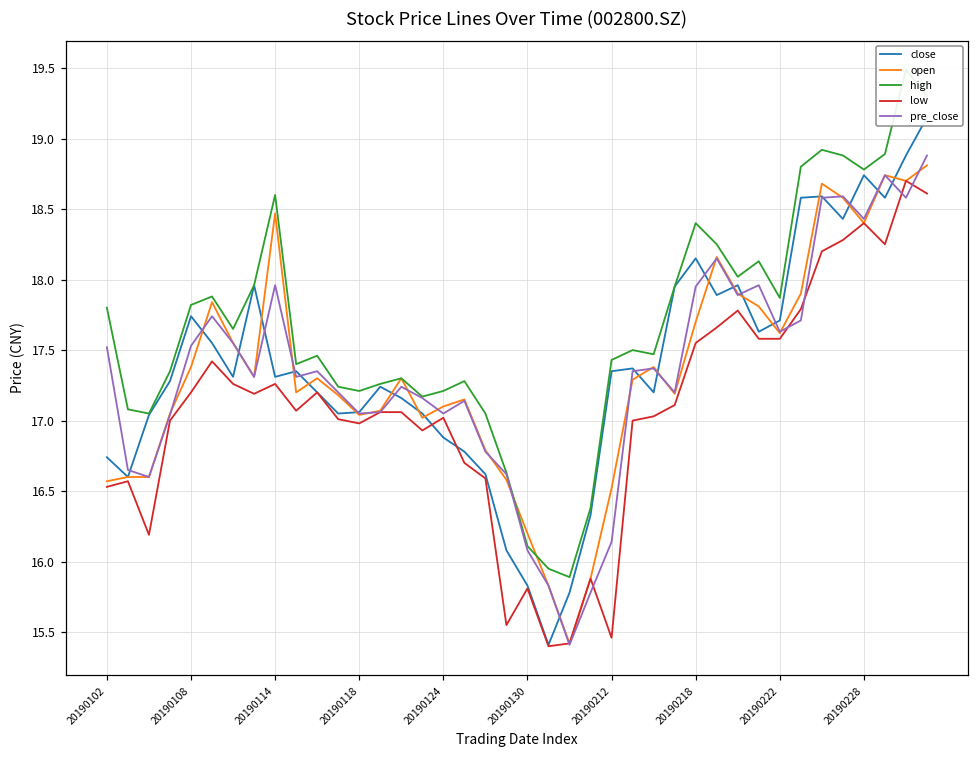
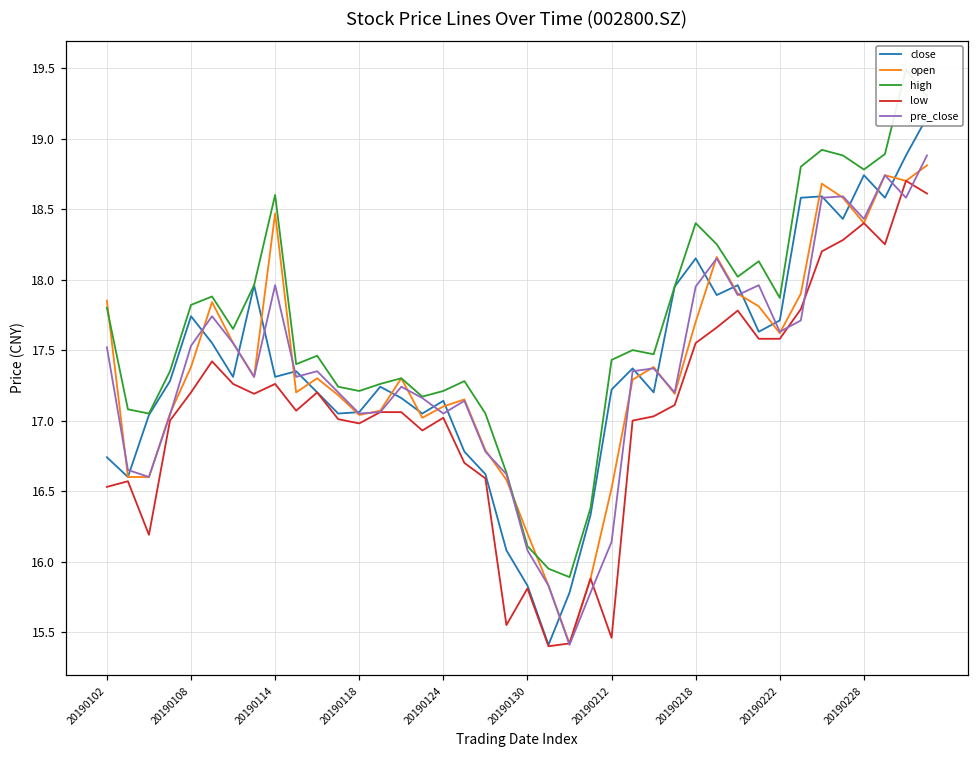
open, 20190102: 16.57 -> 17.85
close, 20190124: 16.88 -> 17.14
close, 20190212: 17.35 -> 17.22
